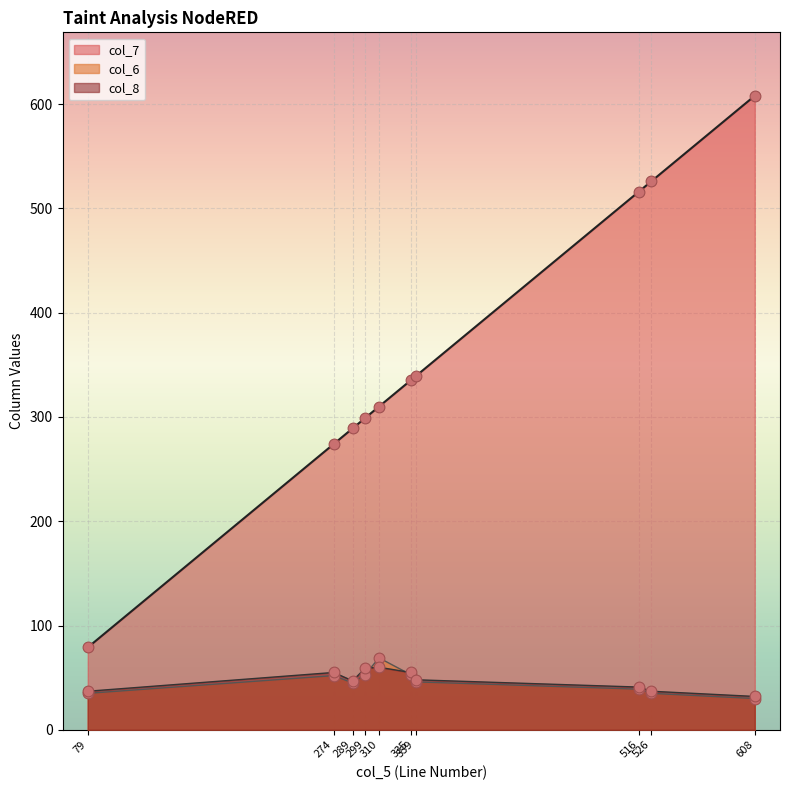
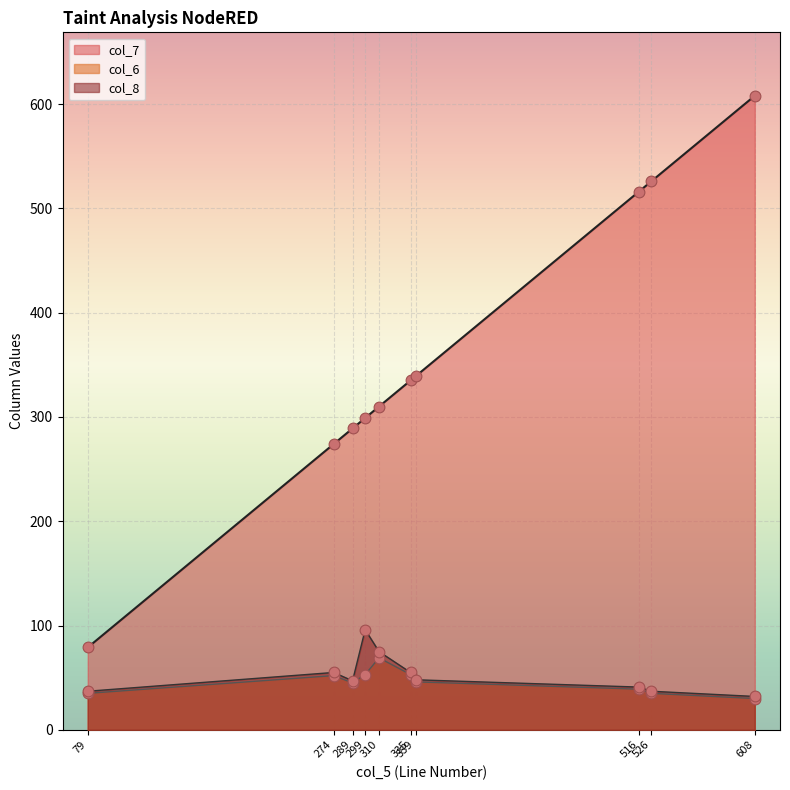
col_8, 299: 59 -> 96
col_8, 310: 60 -> 75
